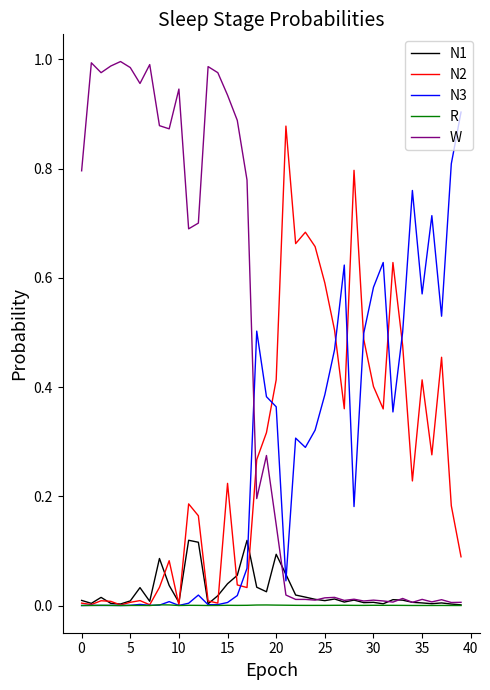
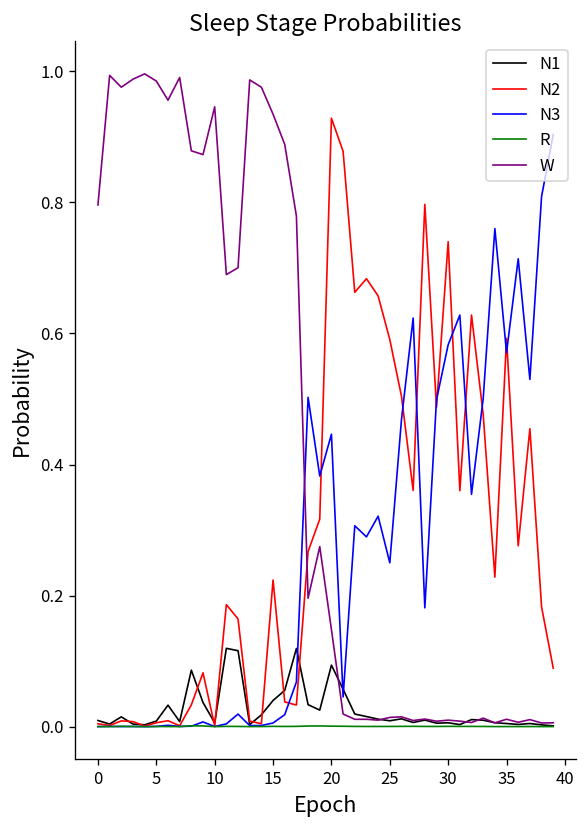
N2, 20: 0.41 -> 0.93
N3, 20: 0.36 -> 0.45
N3, 25: 0.39 -> 0.25
N2, 30: 0.40 -> 0.74
N2, 35: 0.41 -> 0.59
